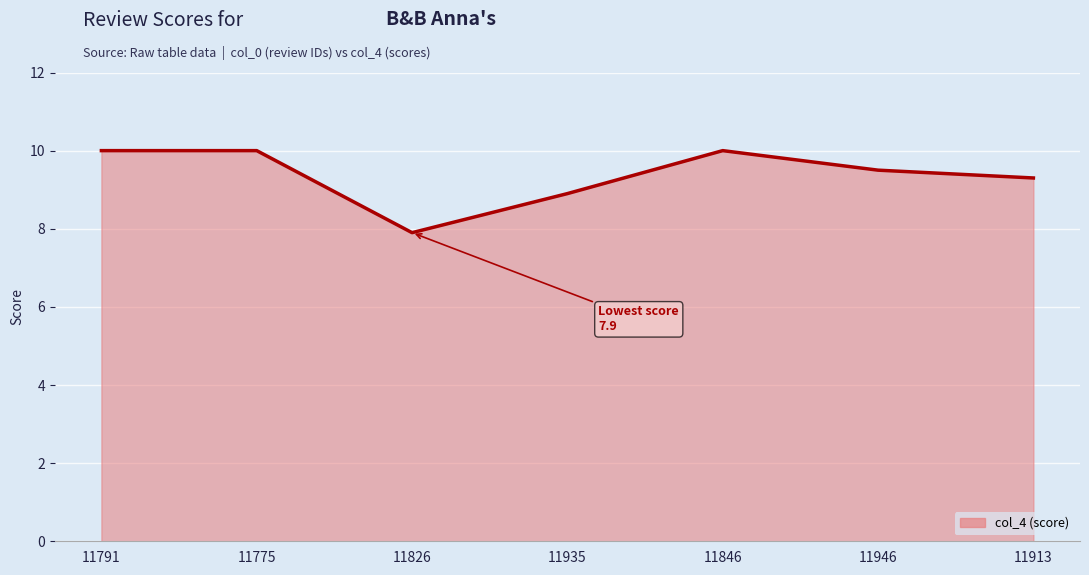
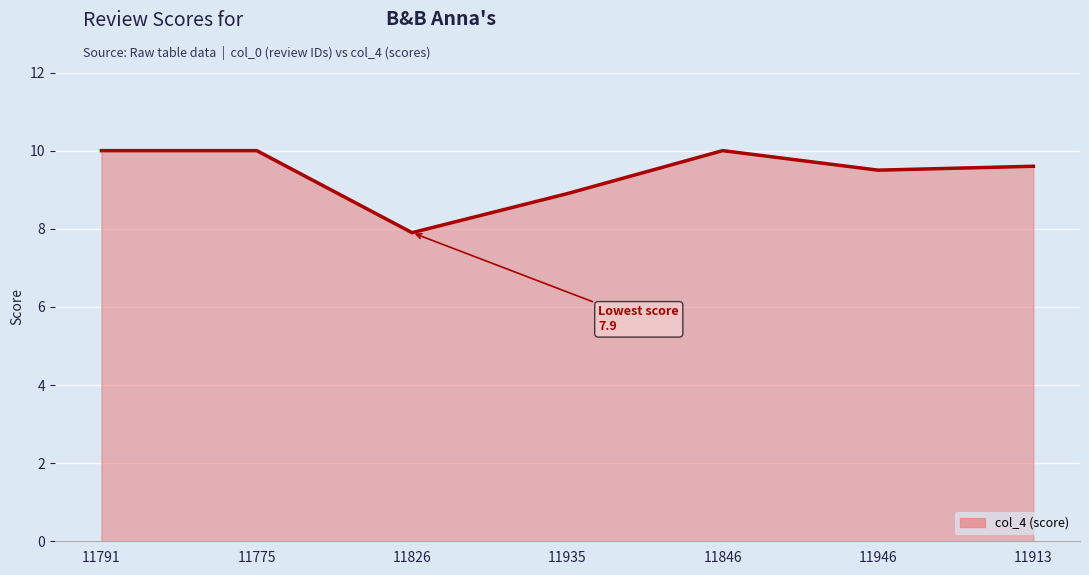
11913: 9.3 -> 9.6
